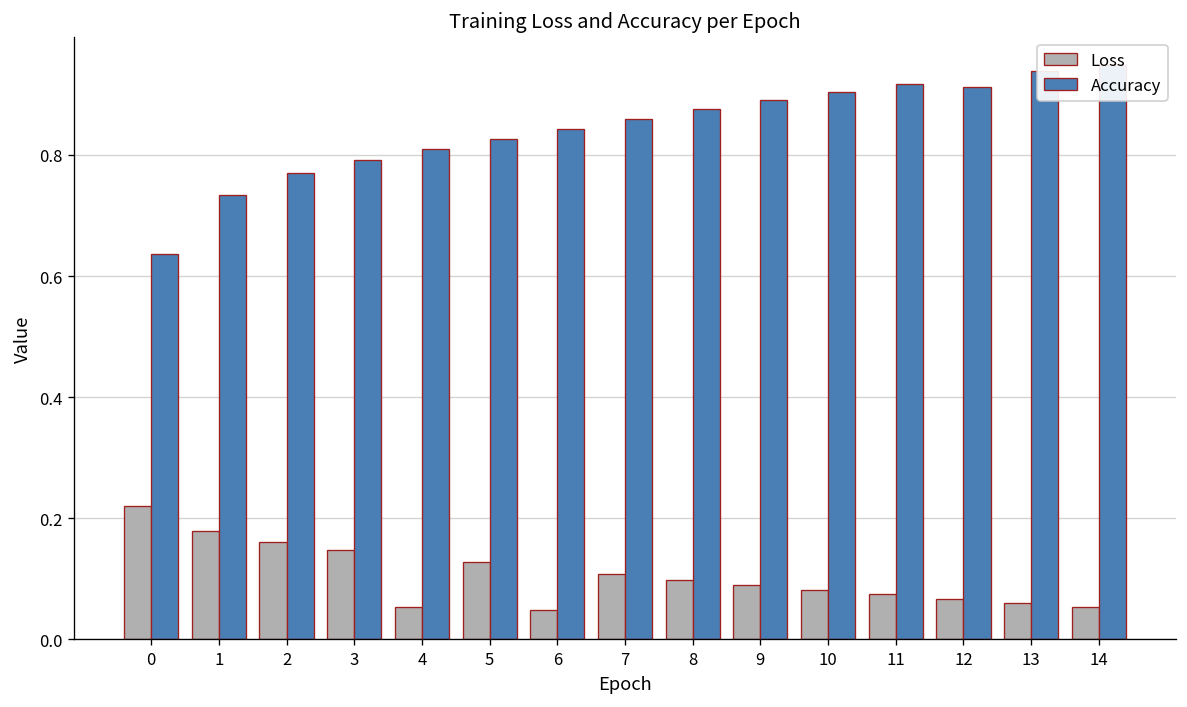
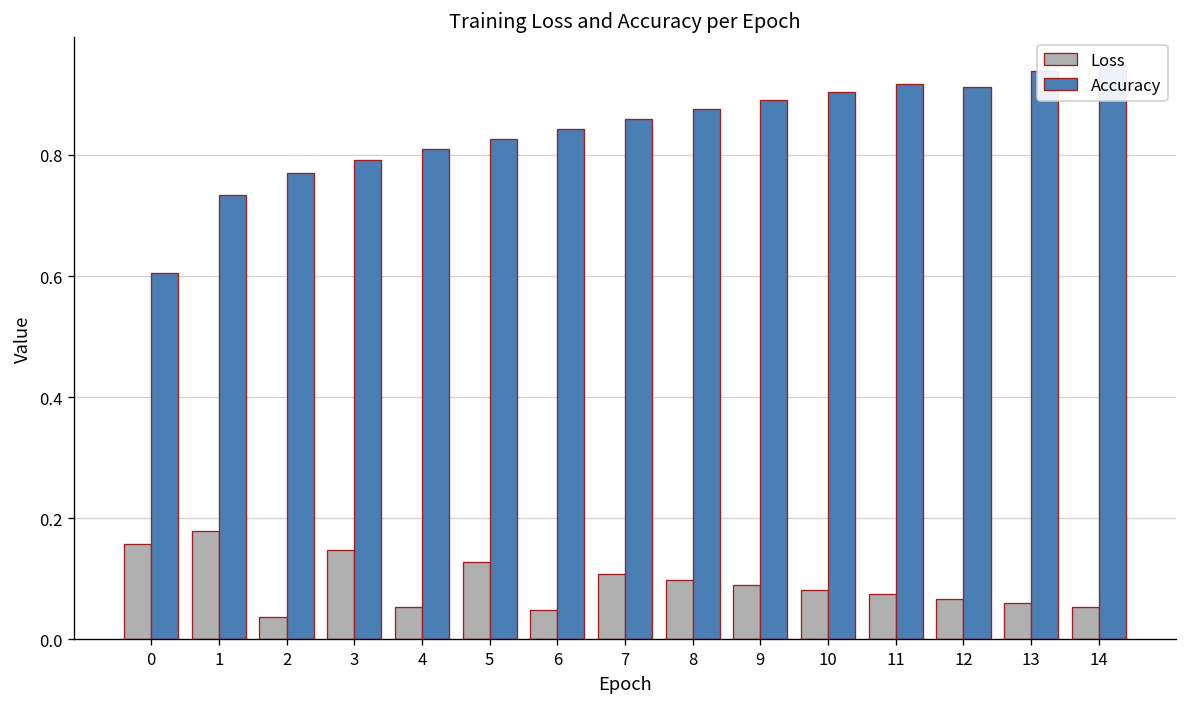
Loss, 0: 0.22 -> 0.16
Accuracy, 0: 0.64 -> 0.61
Loss, 2: 0.16 -> 0.04
